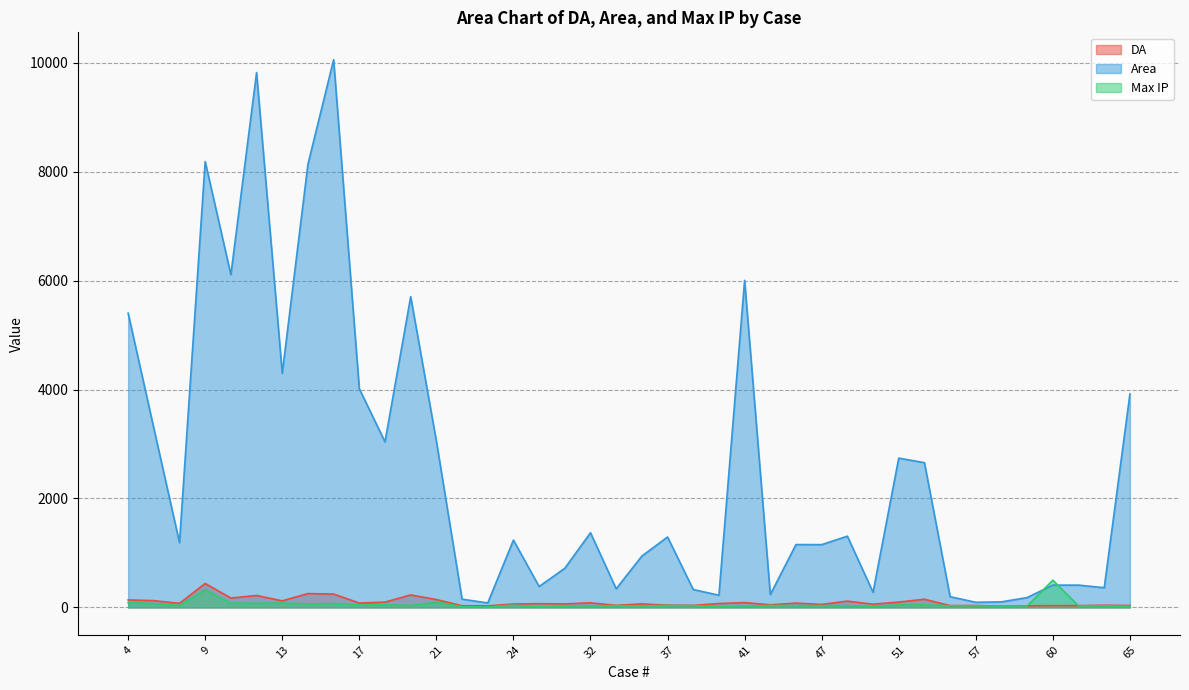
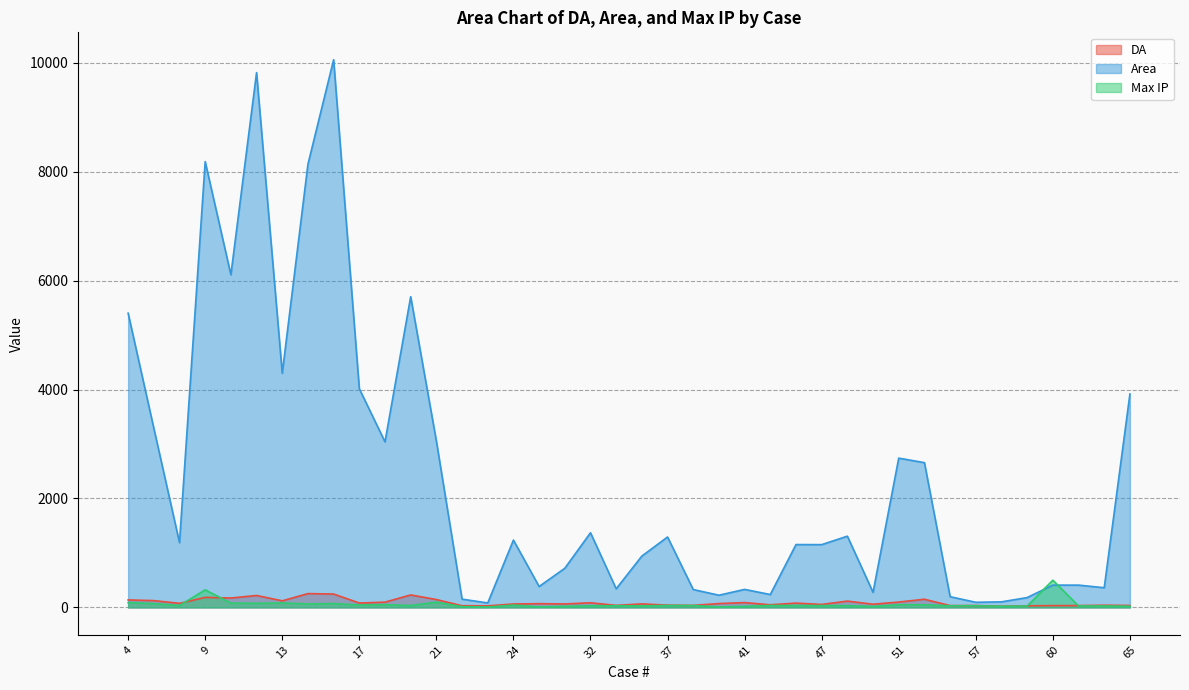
DA, 9: 400 -> 200
Area, 41: 6000 -> 300
